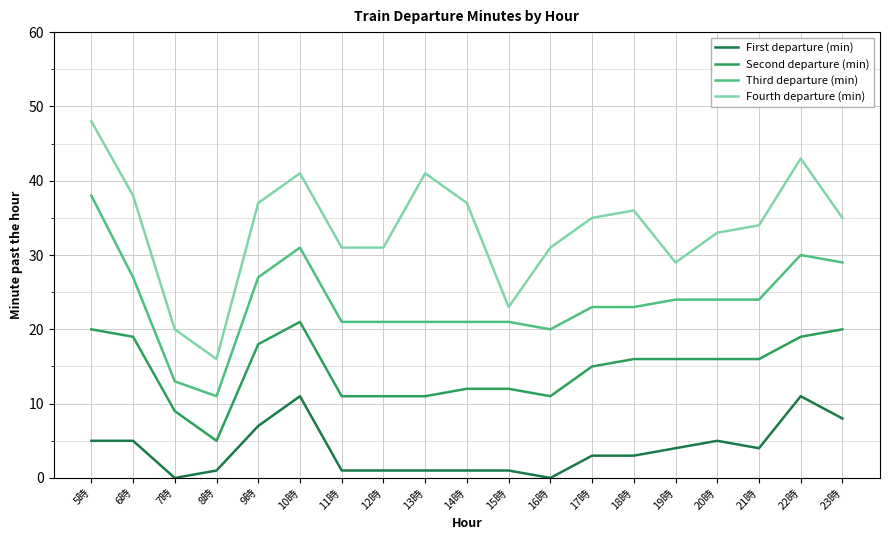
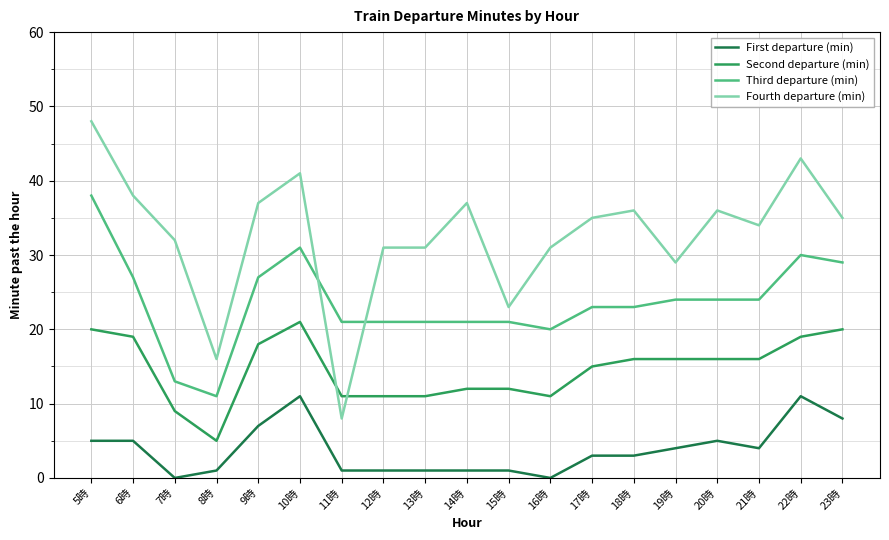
Fourth departure (min), 7時: 20 -> 32
Fourth departure (min), 11時: 31 -> 8
Fourth departure (min), 13時: 41 -> 31
Fourth departure (min), 20時: 33 -> 36
